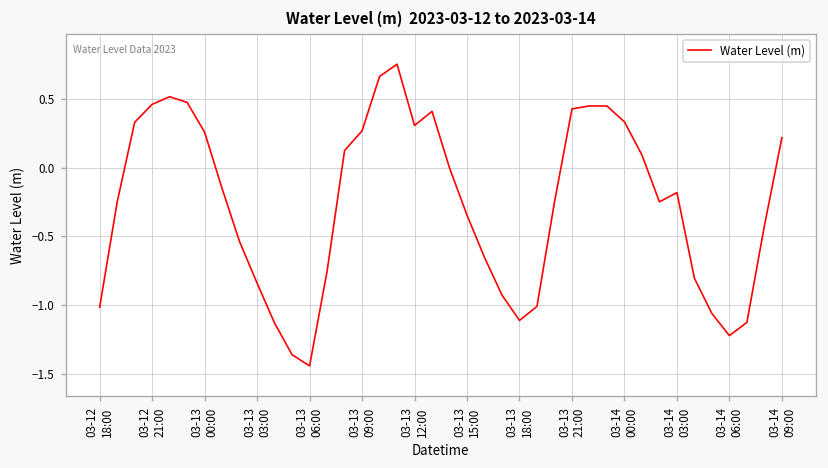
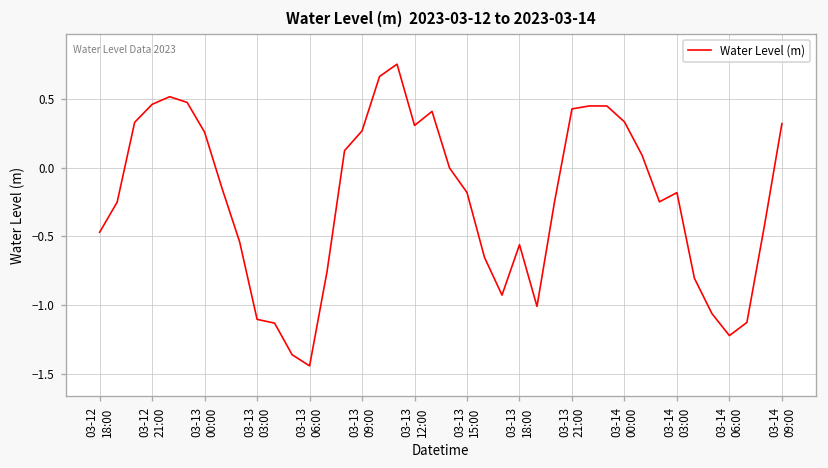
03-12 18:00: -1.02 -> -0.47
03-13 03:00: -0.84 -> -1.10
03-13 15:00: -0.35 -> -0.18
03-13 18:00: -1.11 -> -0.56
03-14 09:00: 0.22 -> 0.32
